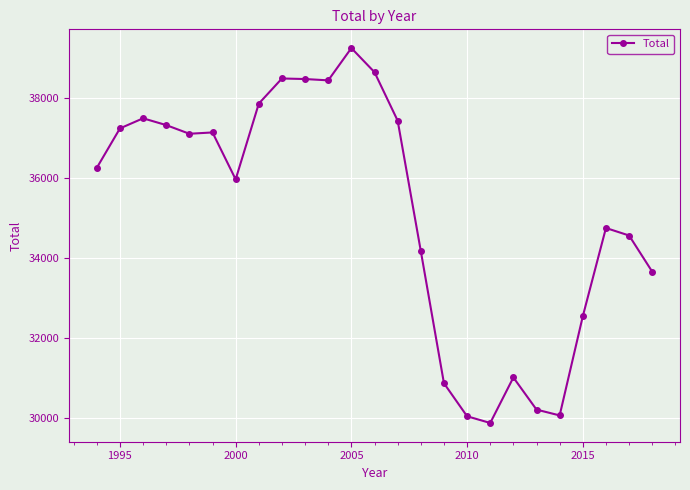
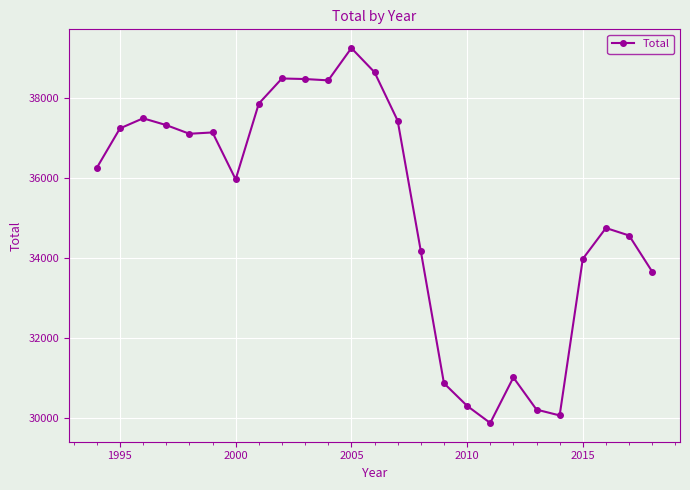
2010: 30000 -> 30300
2015: 32500 -> 34000
